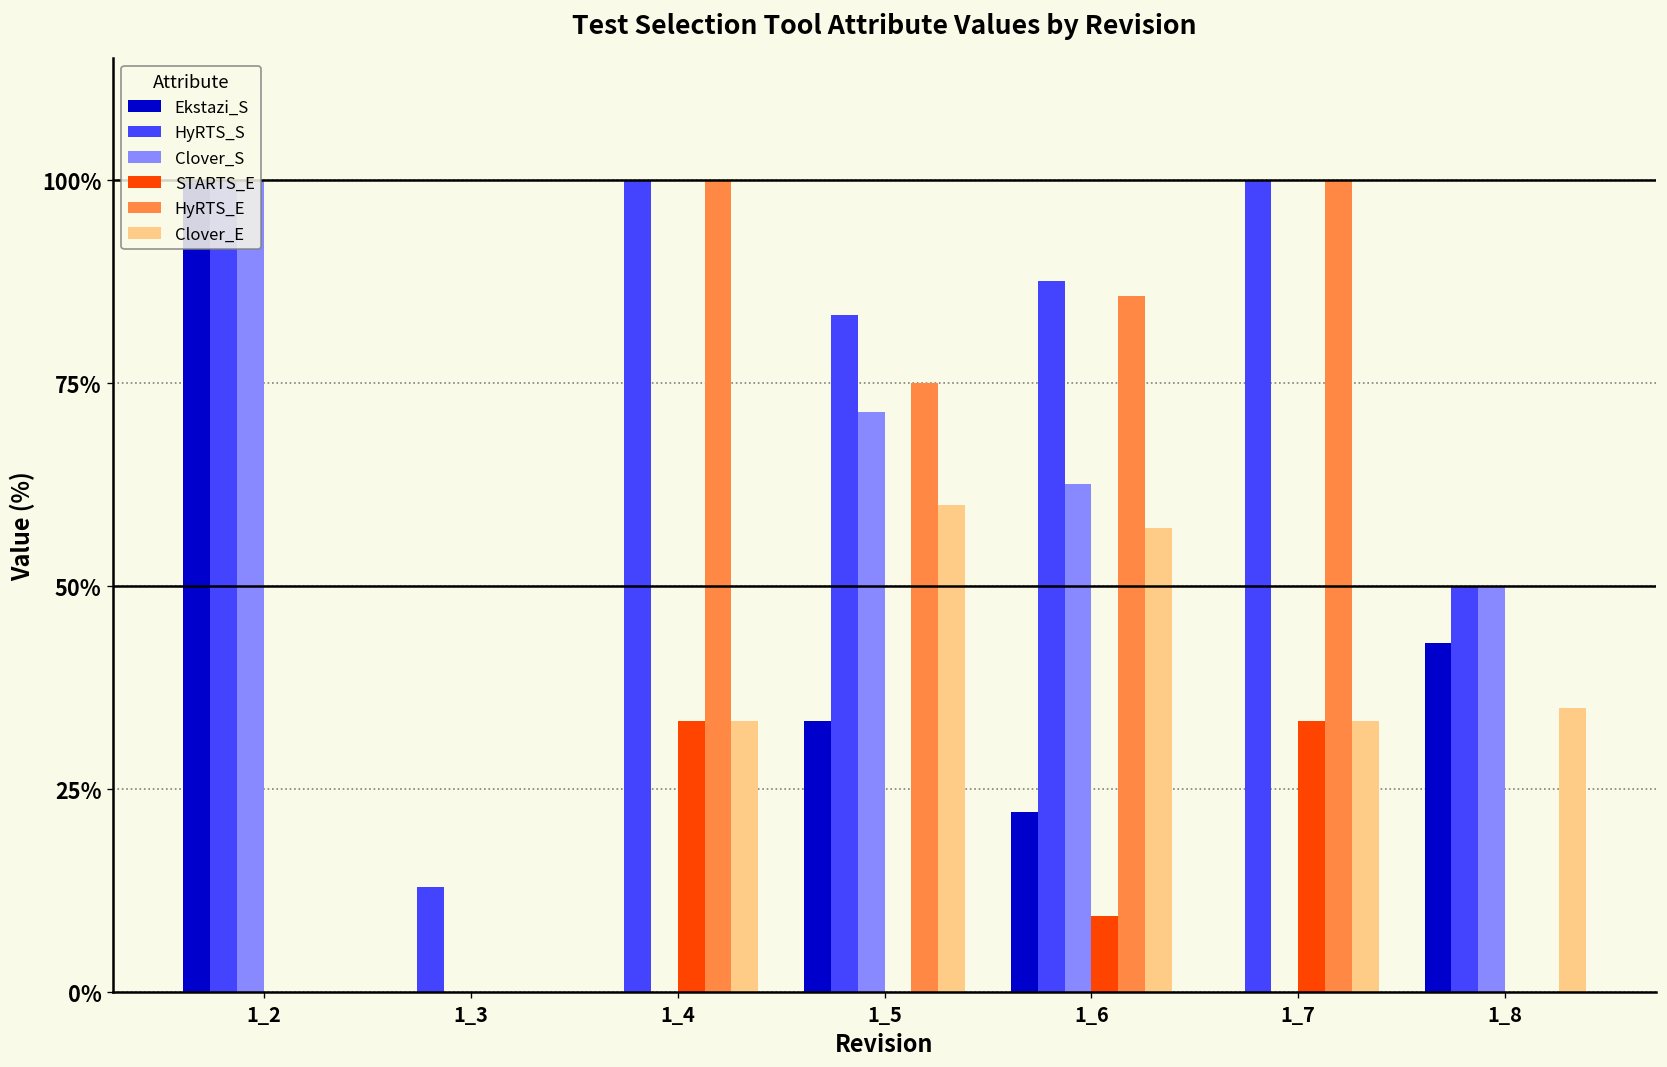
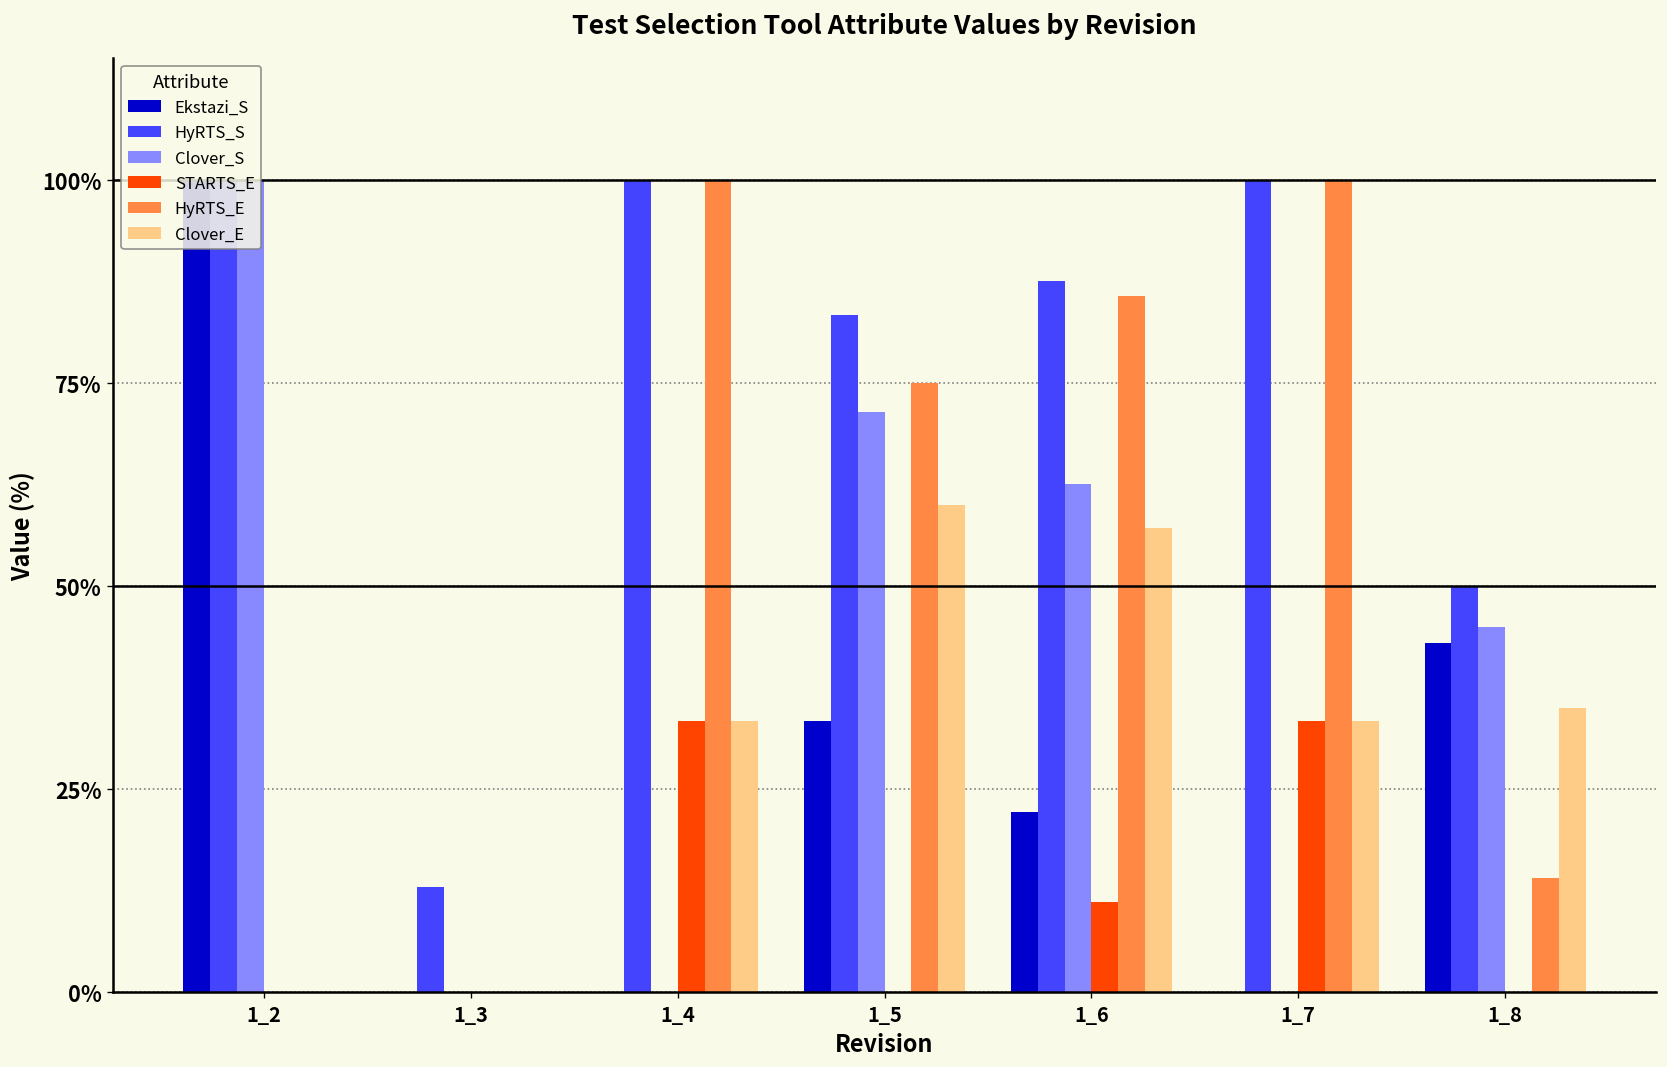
STARTS_E, 1_6: 9% -> 11%
Clover_S, 1_8: 50% -> 45%
HyRTS_E, 1_8: 0% -> 14%
